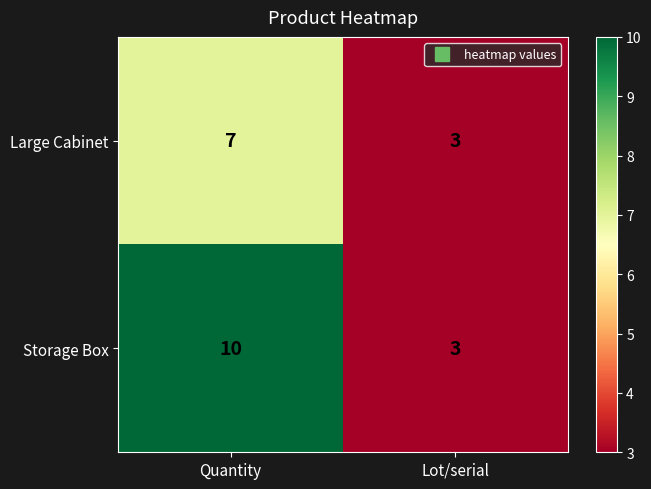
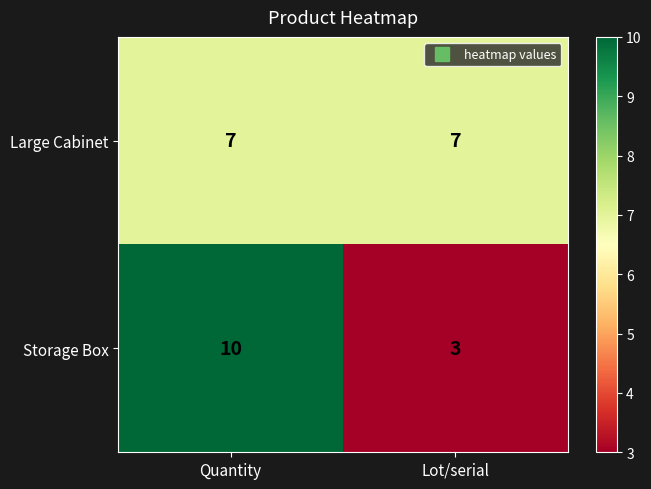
Large Cabinet, Lot/serial: 3 -> 7
